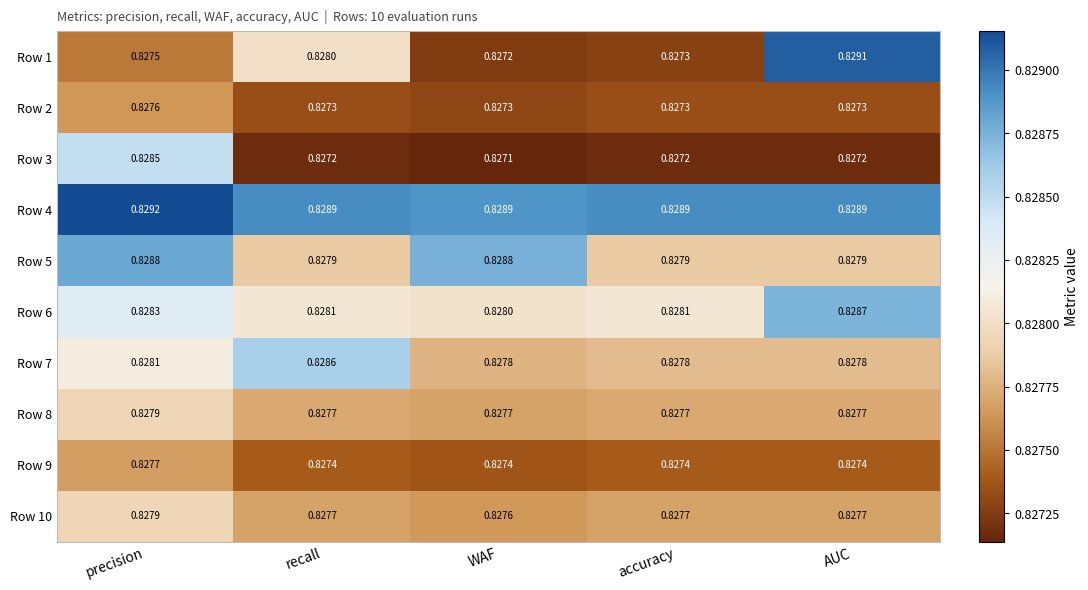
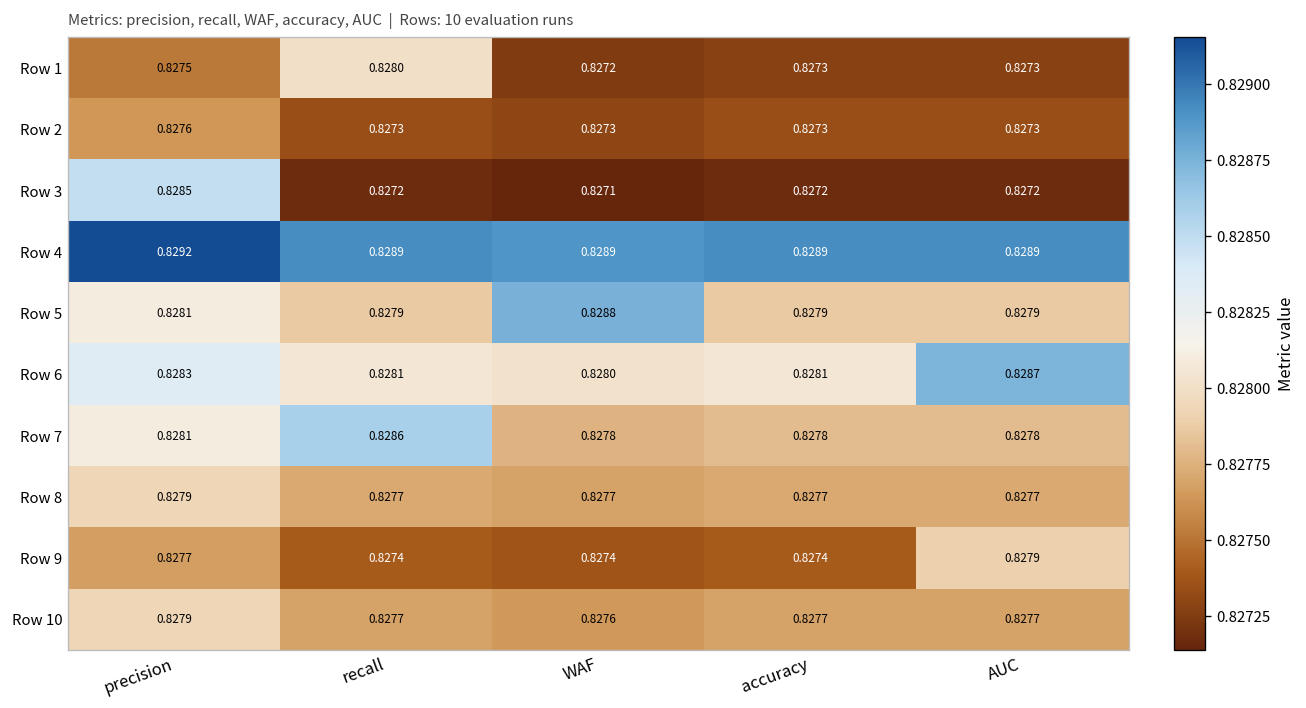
Row 1, AUC: 0.8291 -> 0.8273
Row 5, precision: 0.8288 -> 0.8281
Row 9, AUC: 0.8274 -> 0.8279
